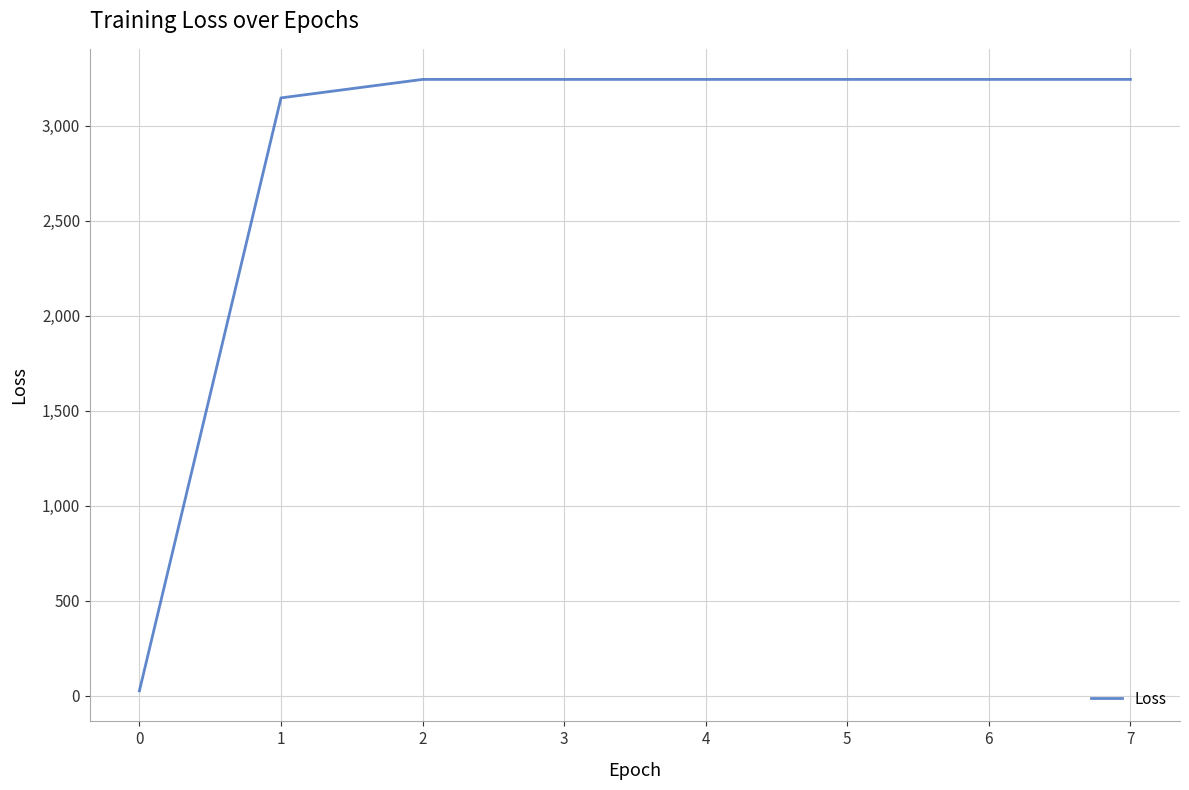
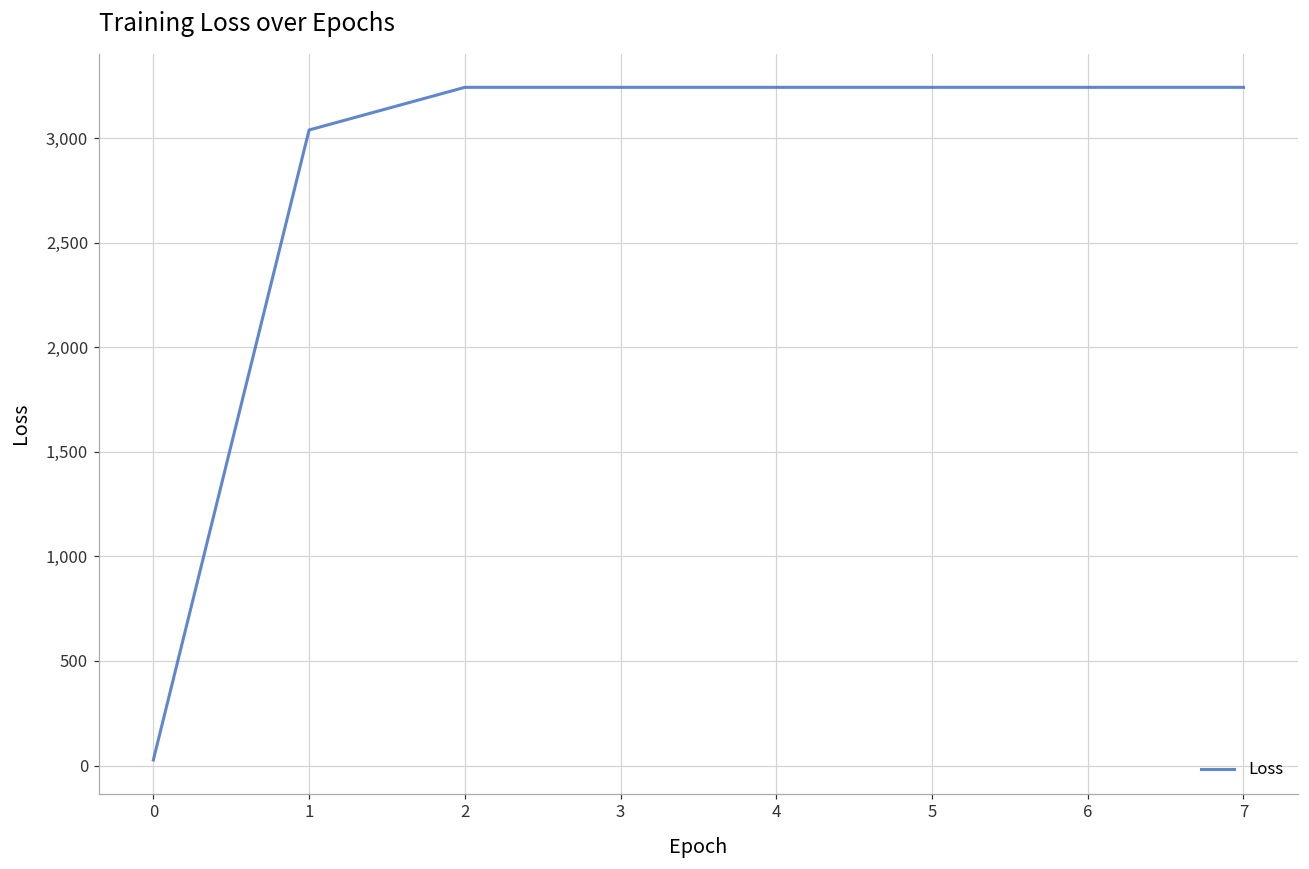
1: 3,150 -> 3,040
